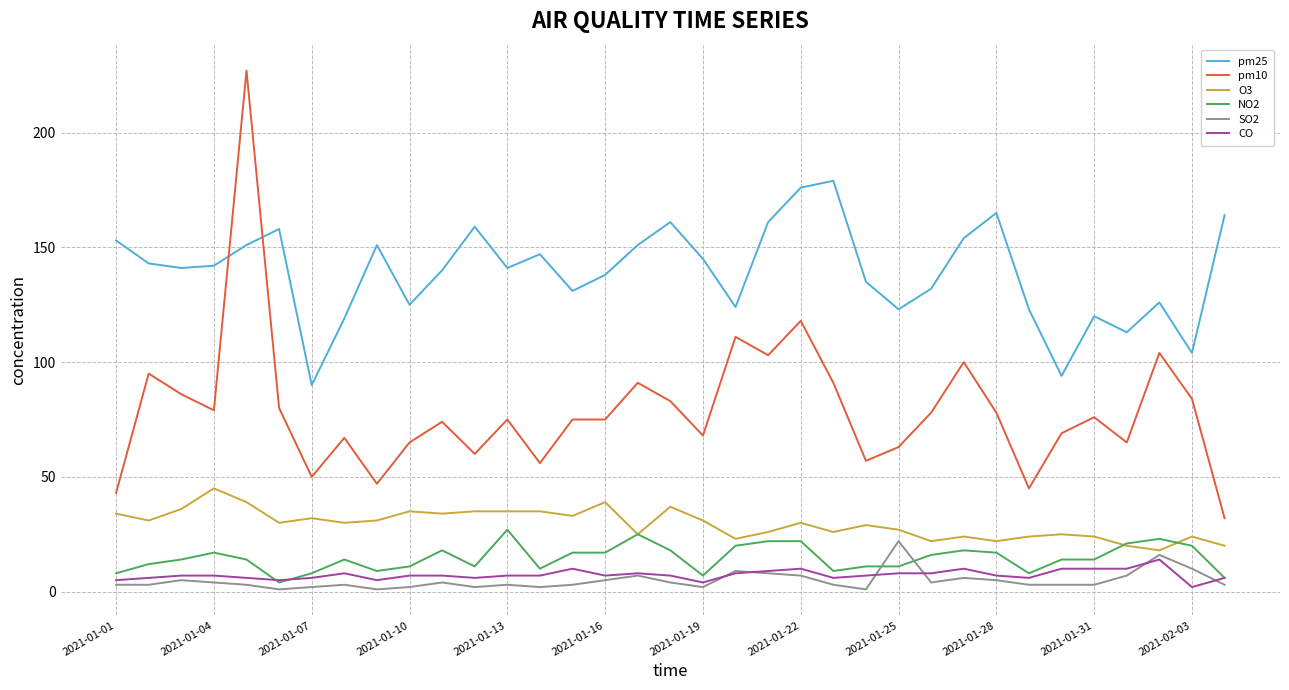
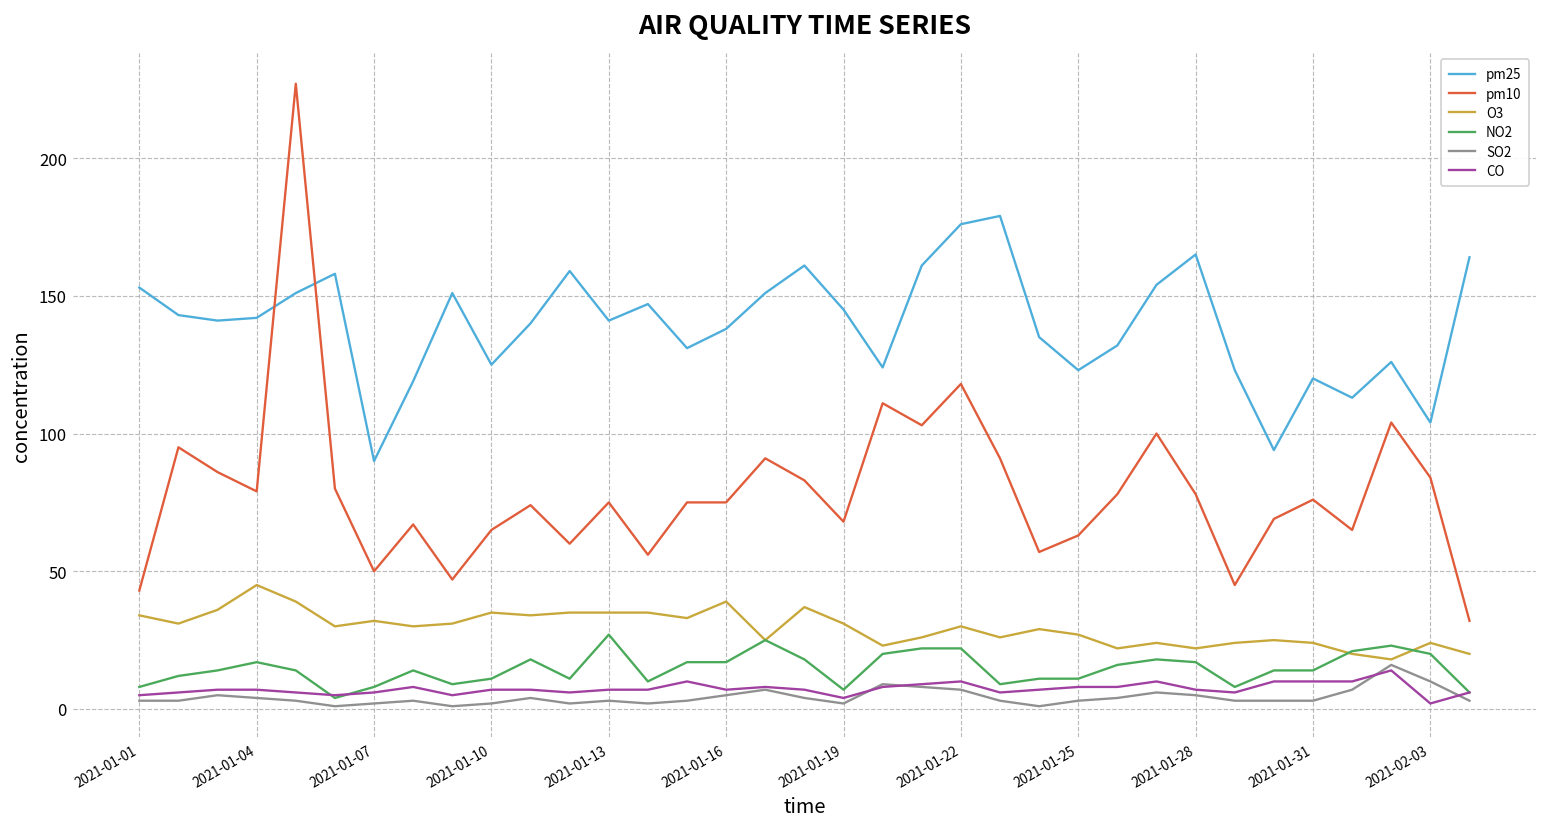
SO2, 2021-01-25: 22 -> 3
